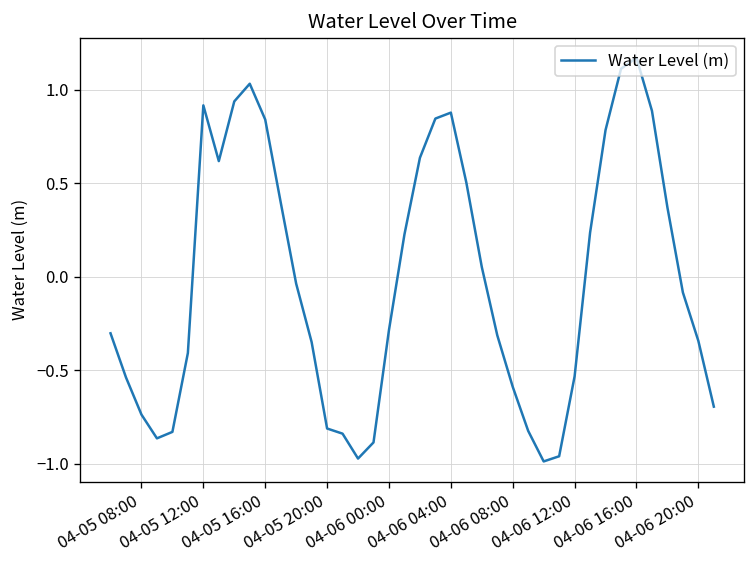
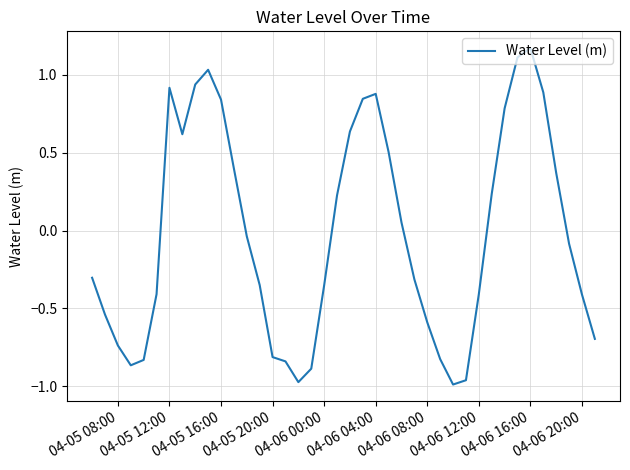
04-06 00:00: -0.29 -> -0.35
04-06 12:00: -0.53 -> -0.41
04-06 20:00: -0.34 -> -0.41
